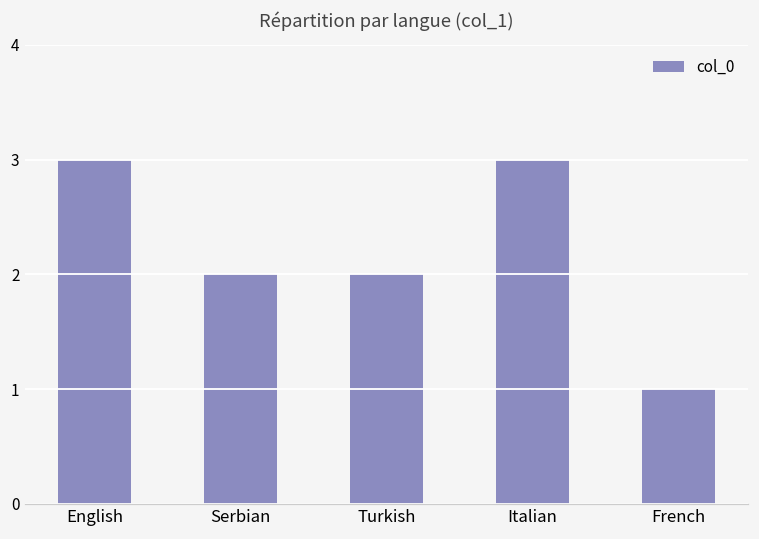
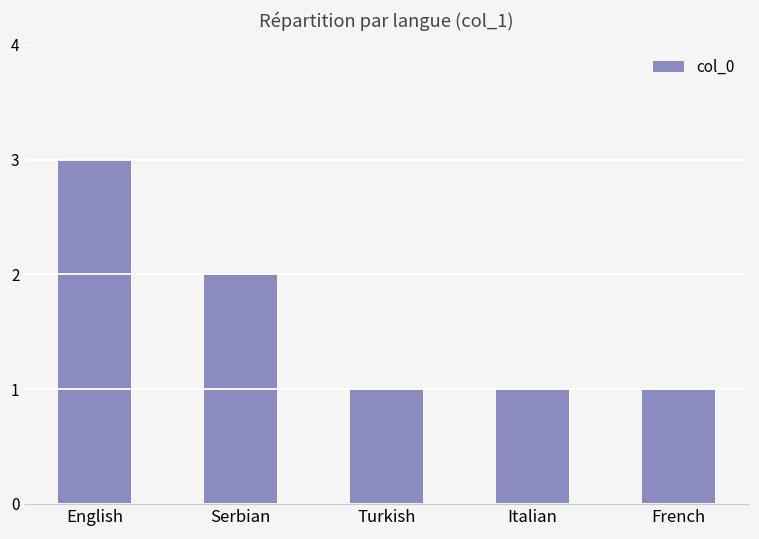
Turkish: 2 -> 1
Italian: 3 -> 1
